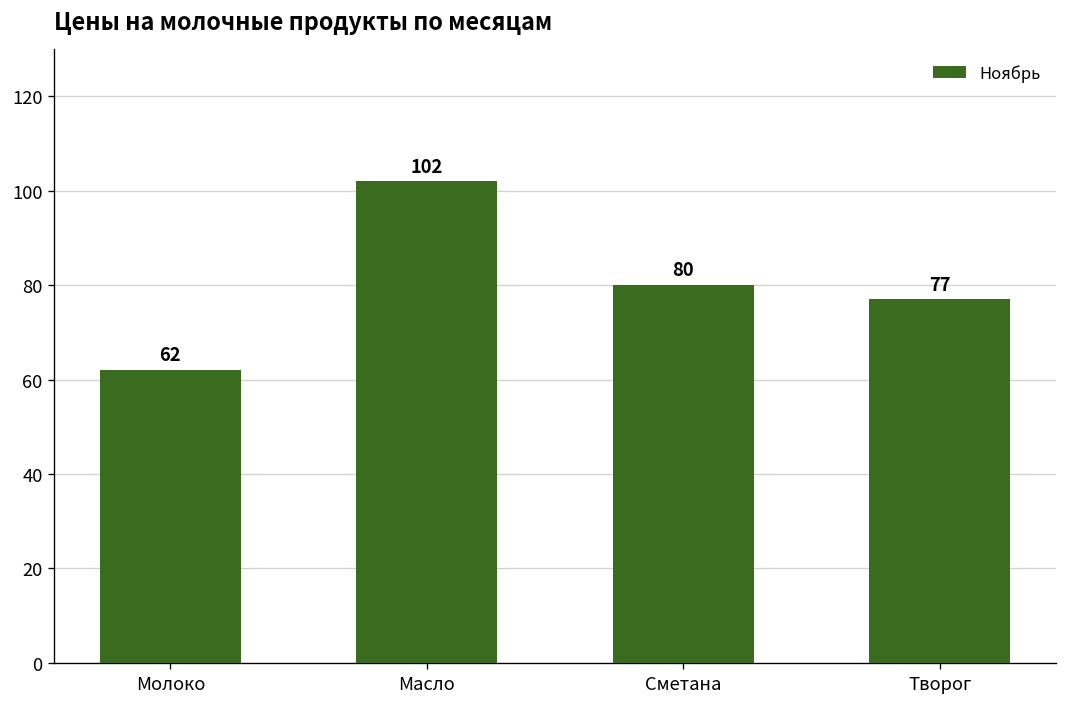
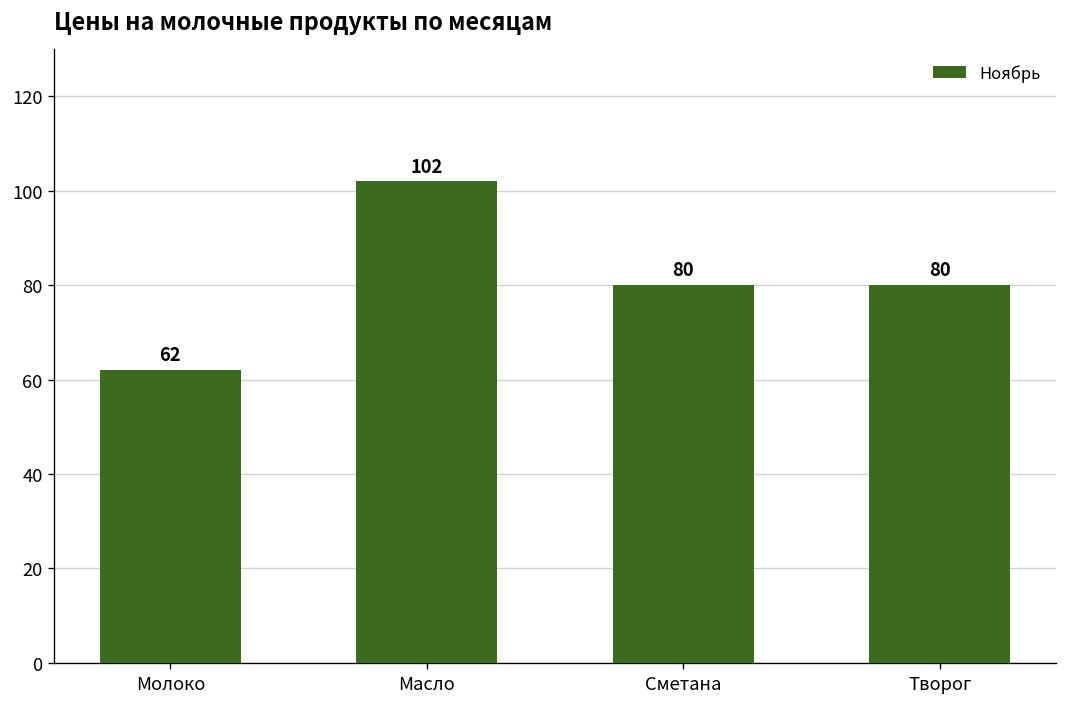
Творог: 77 -> 80
